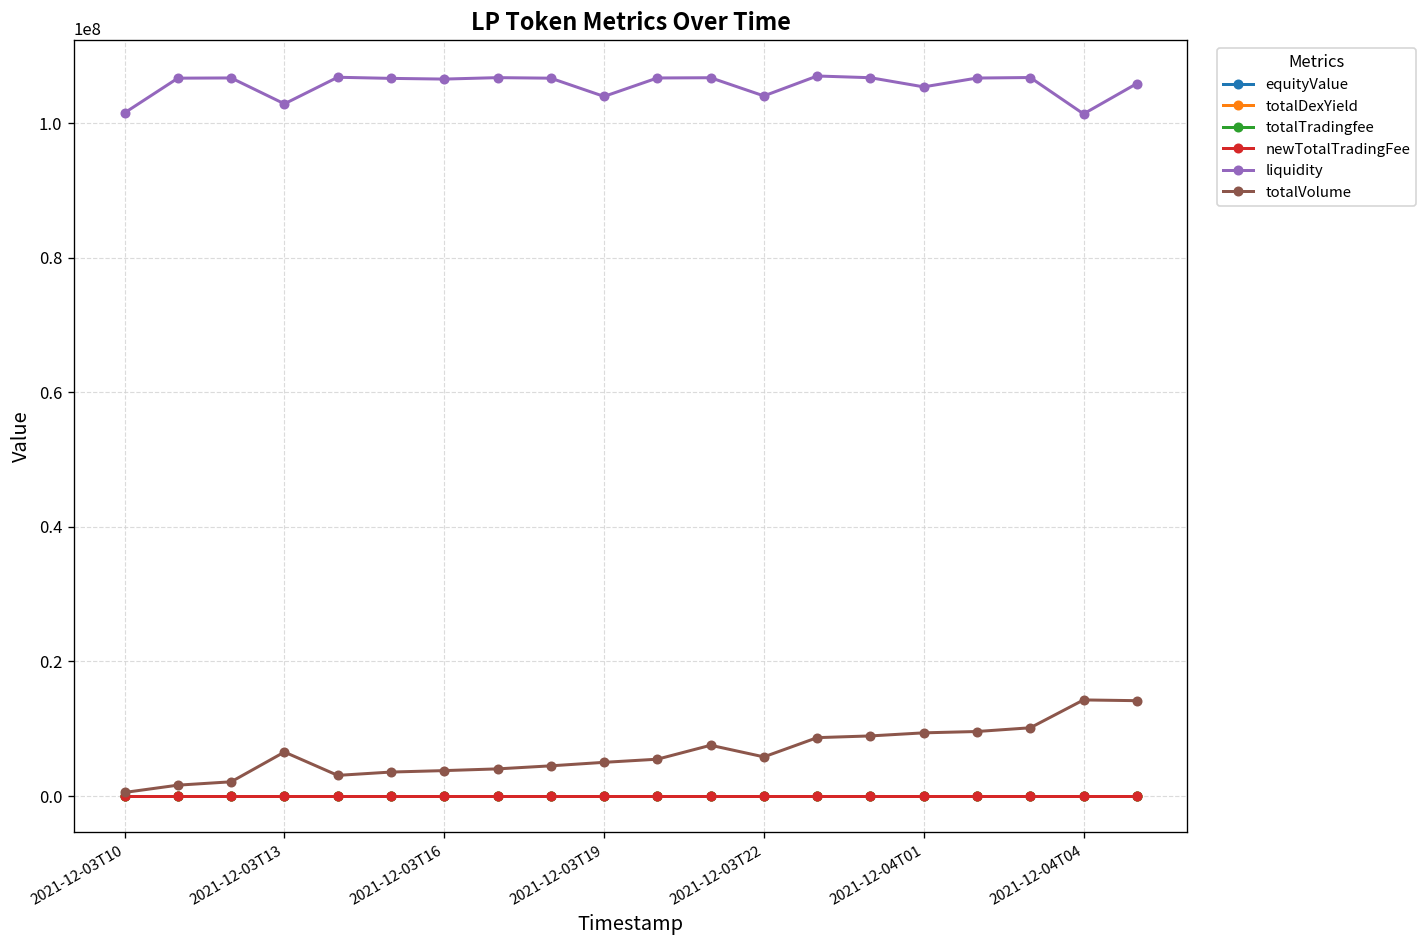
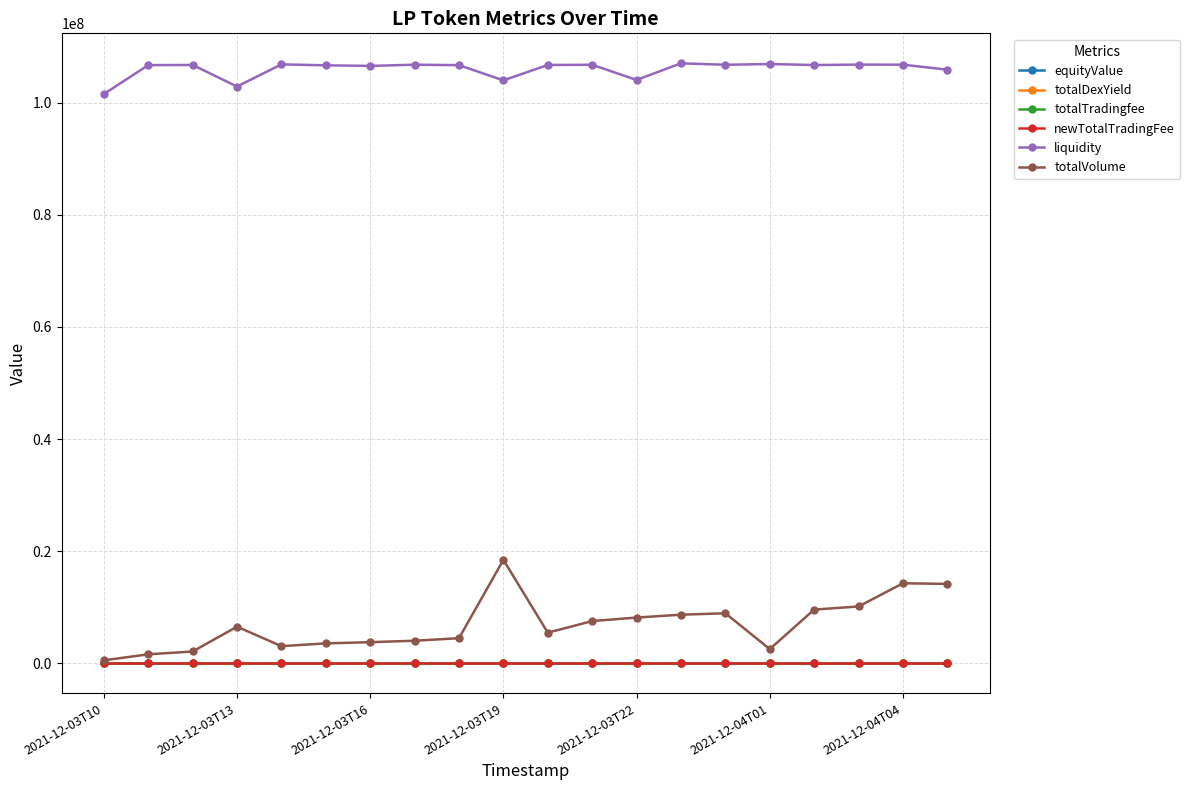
totalVolume, 2021-12-03T19: 5000000 -> 18000000
totalVolume, 2021-12-03T22: 6000000 -> 8000000
liquidity, 2021-12-04T01: 105000000 -> 107000000
totalVolume, 2021-12-04T01: 9000000 -> 3000000
liquidity, 2021-12-04T04: 101000000 -> 107000000
